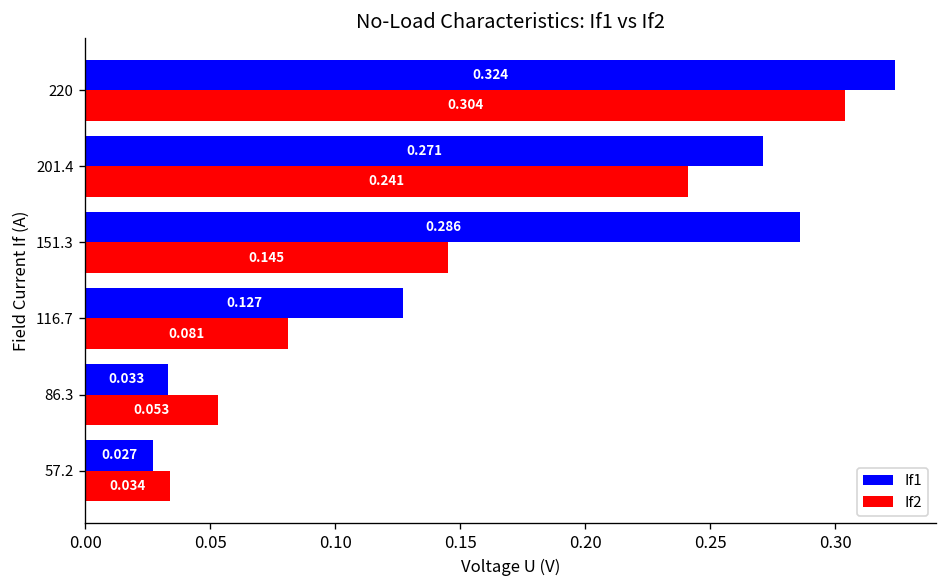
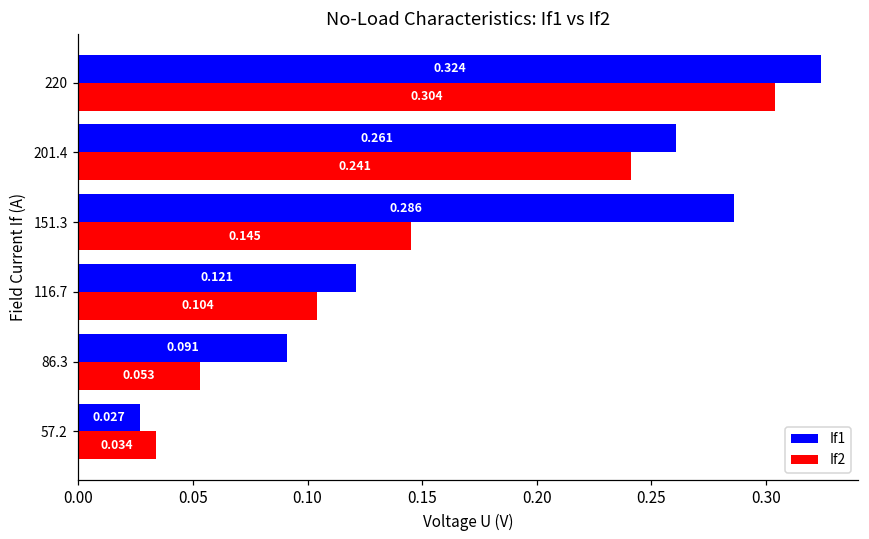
If1, 201.4: 0.271 -> 0.261
If1, 116.7: 0.127 -> 0.121
If2, 116.7: 0.081 -> 0.104
If1, 86.3: 0.033 -> 0.091
